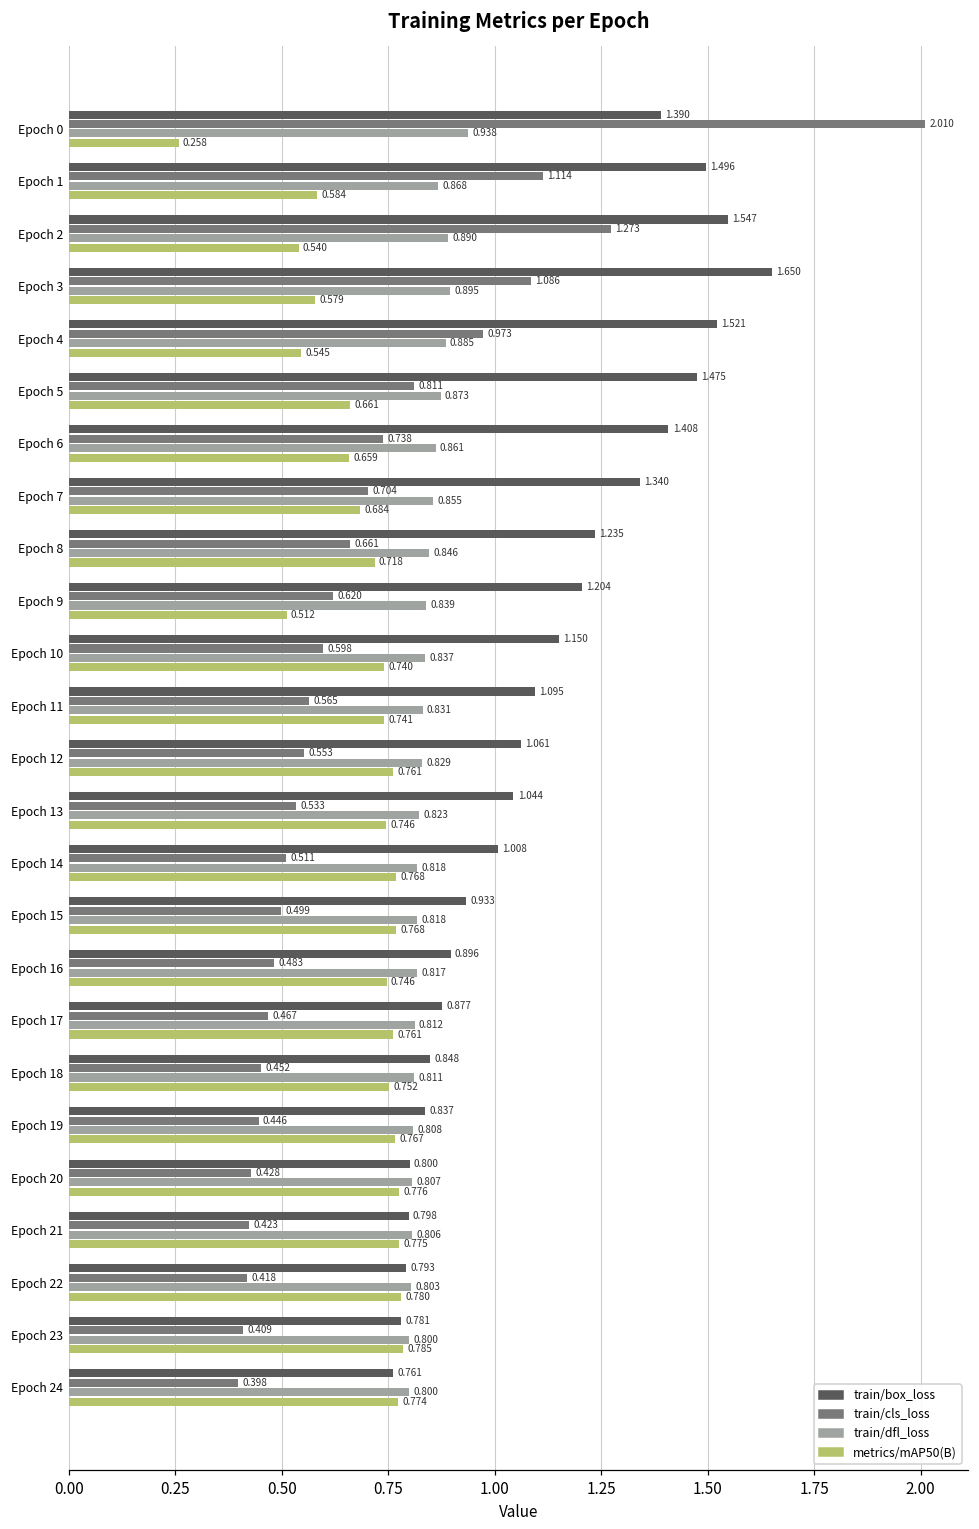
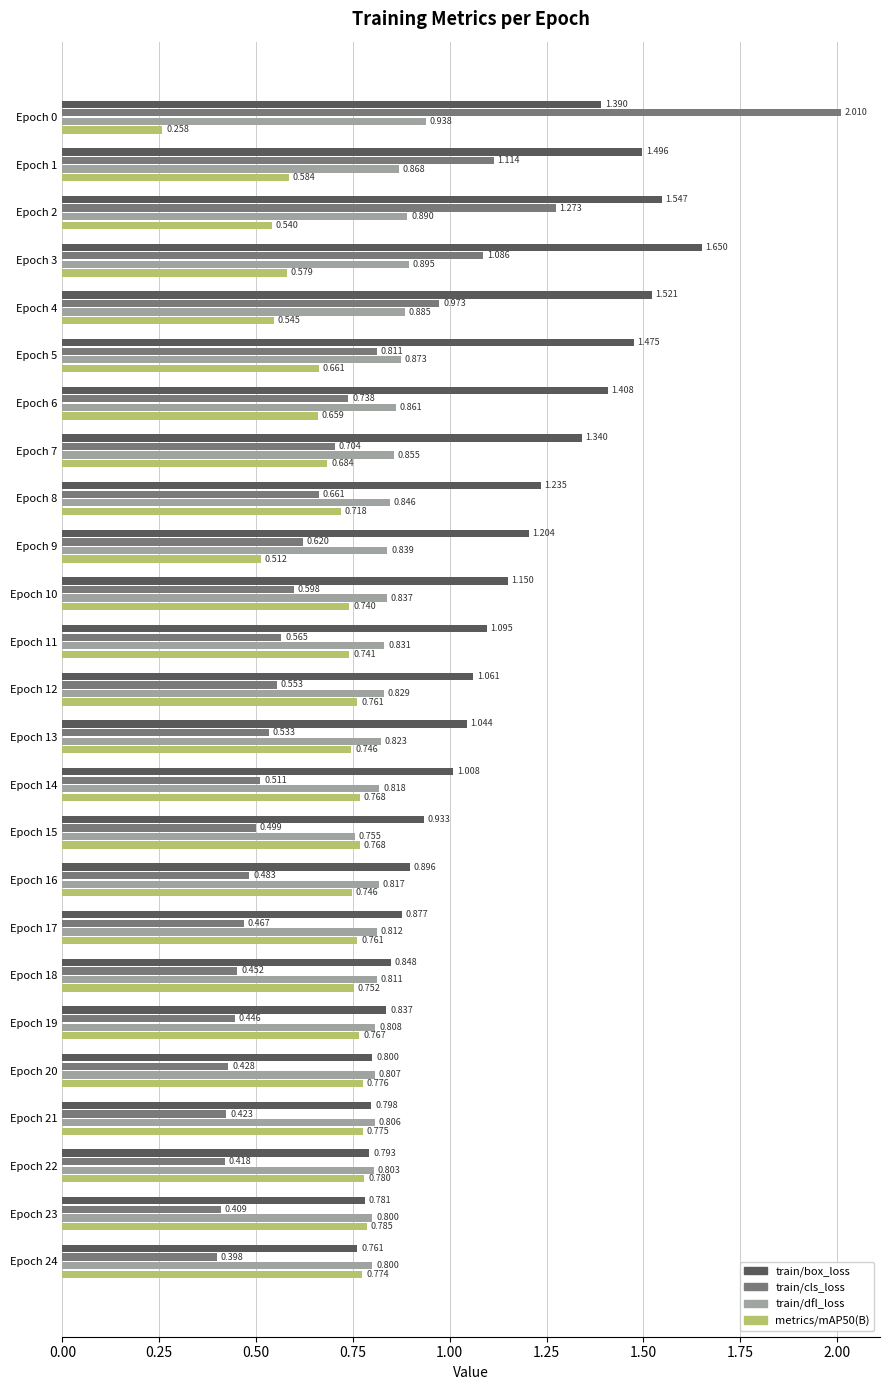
train/dfl_loss, Epoch 15: 0.818 -> 0.755
